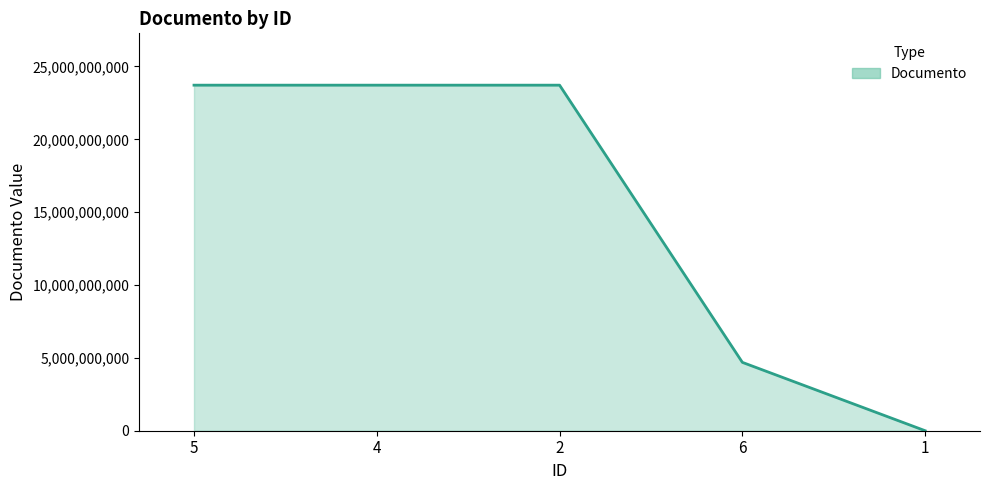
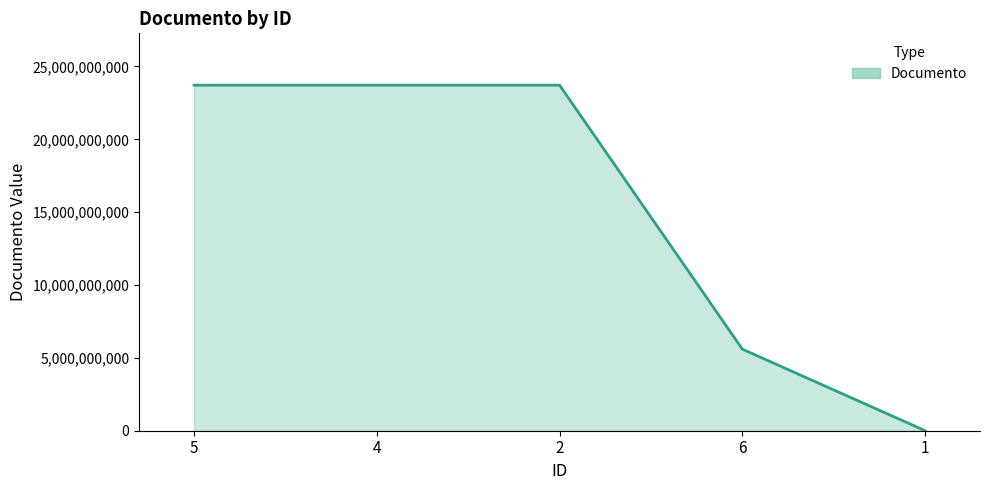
6: 4,700,000,000 -> 5,600,000,000
